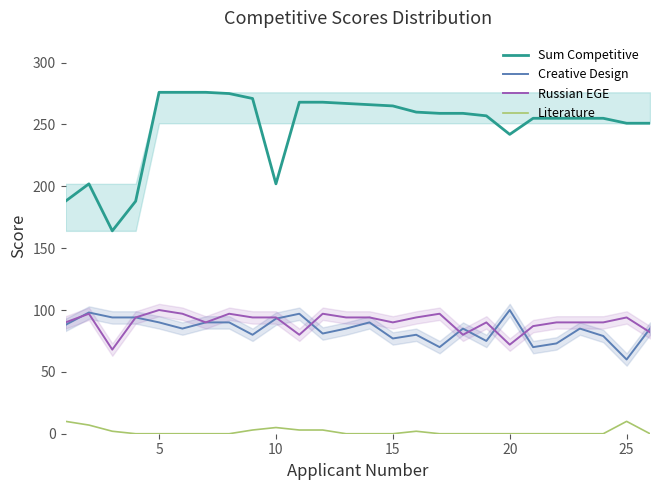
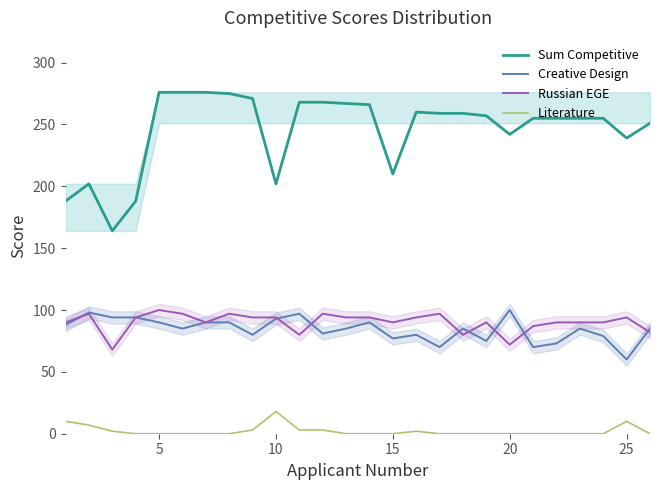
Literature, 10: 5 -> 18
Sum Competitive, 15: 265 -> 210
Sum Competitive, 25: 251 -> 239
